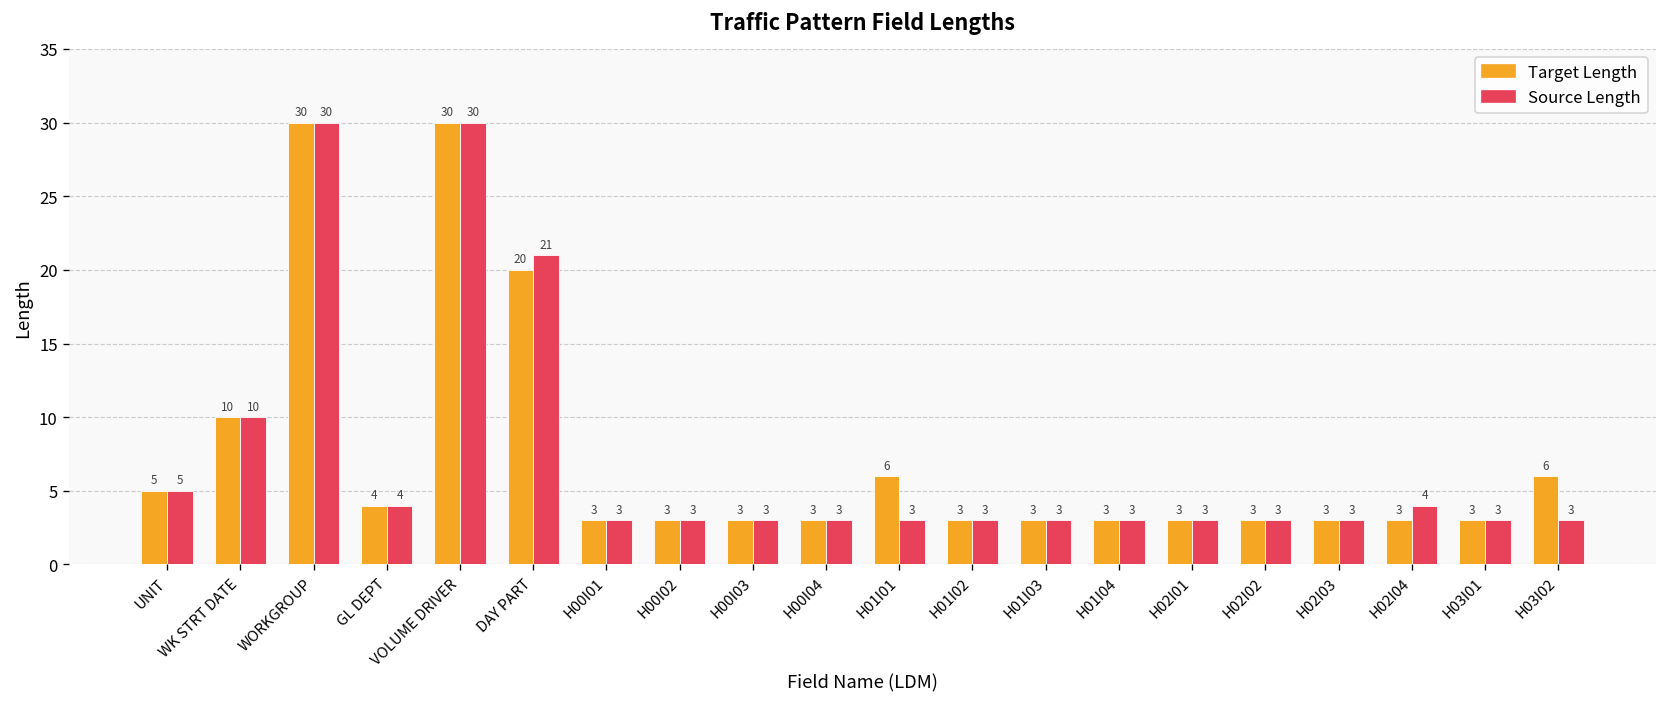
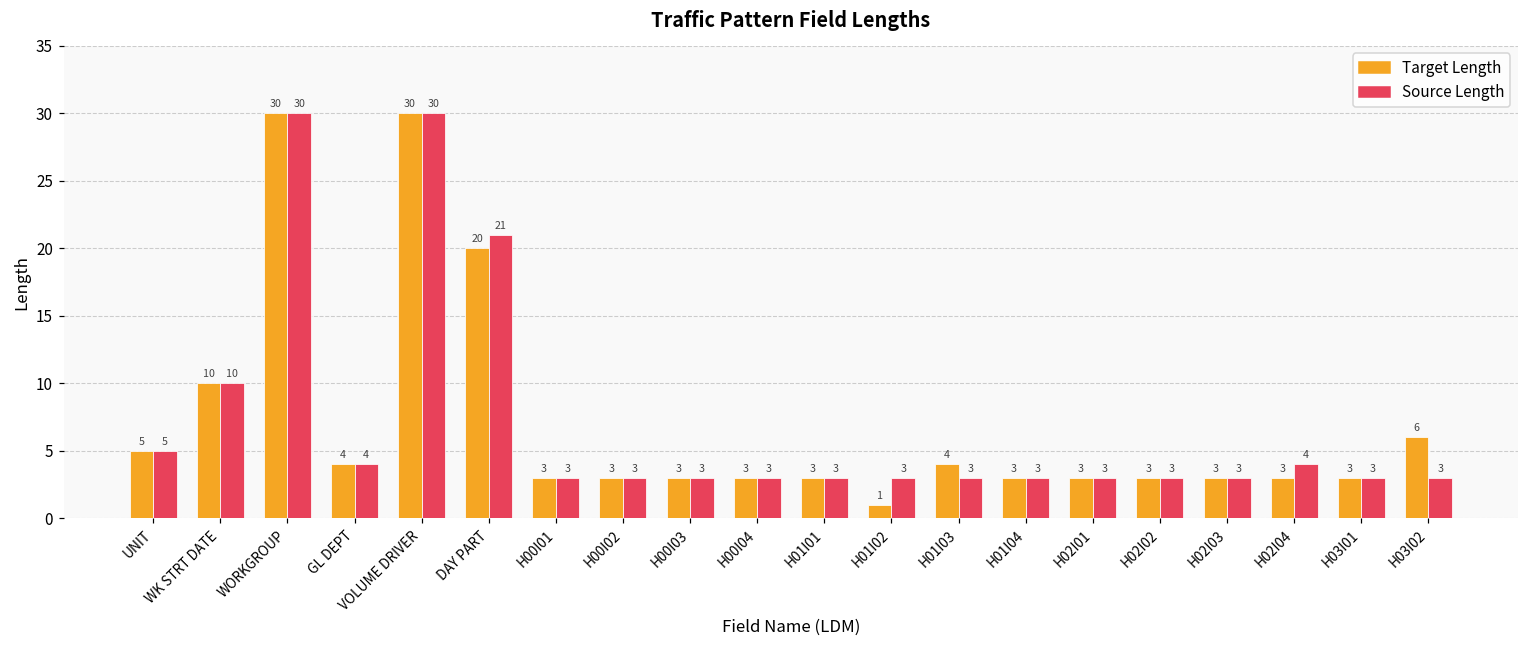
Target Length, H01I01: 6 -> 3
Target Length, H01I02: 3 -> 1
Target Length, H01I03: 3 -> 4
